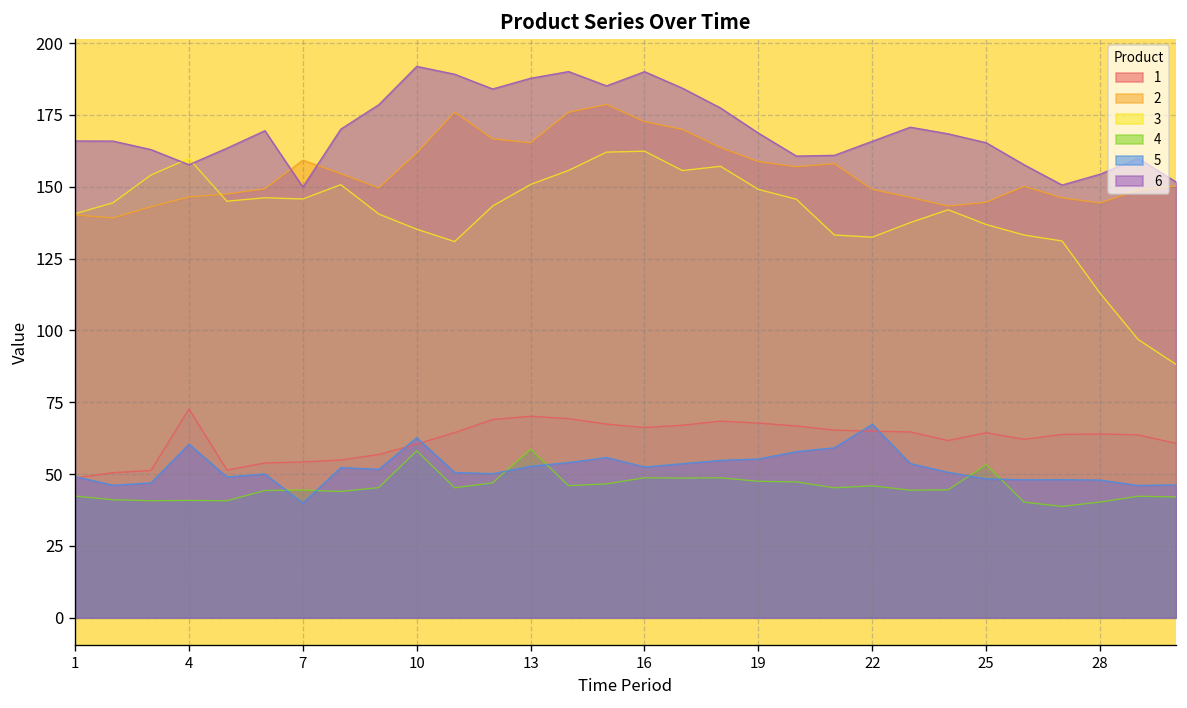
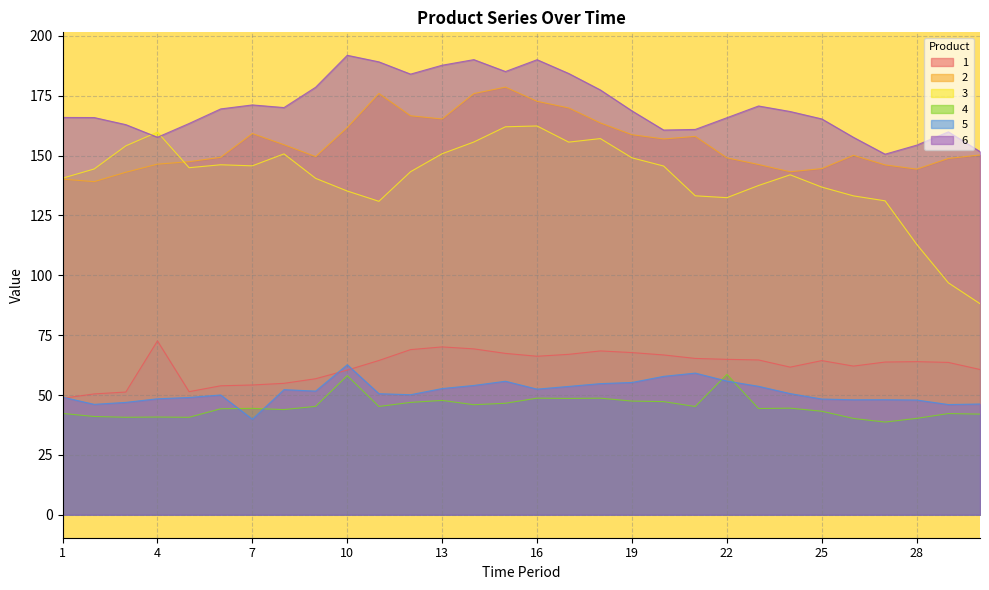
5, 4: 60 -> 48
6, 7: 150 -> 171
4, 13: 59 -> 48
4, 22: 46 -> 59
5, 22: 67 -> 56
4, 25: 53 -> 43
